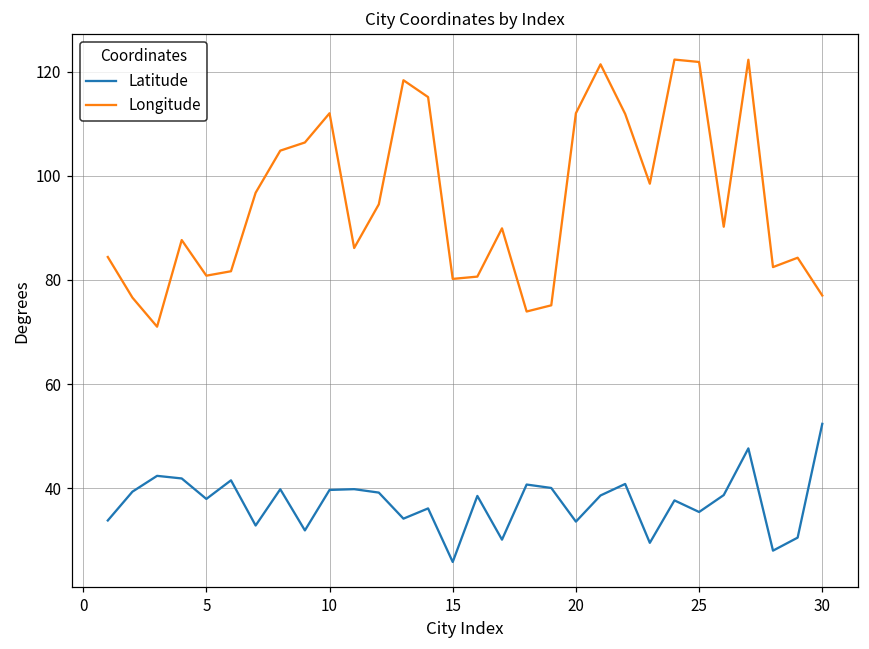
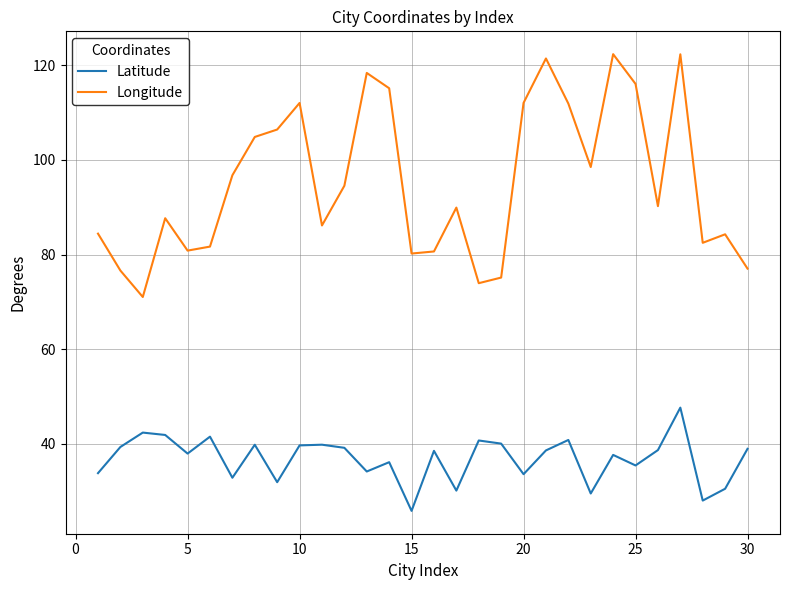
Longitude, 25: 122 -> 116
Latitude, 30: 52 -> 39
